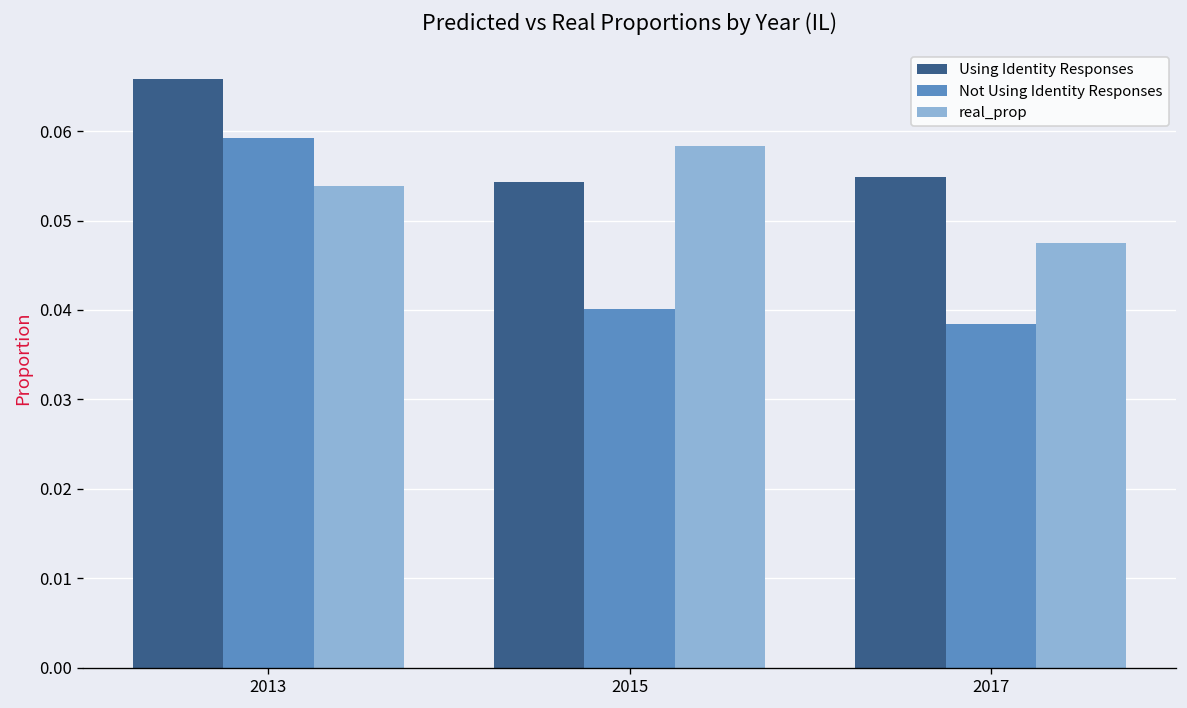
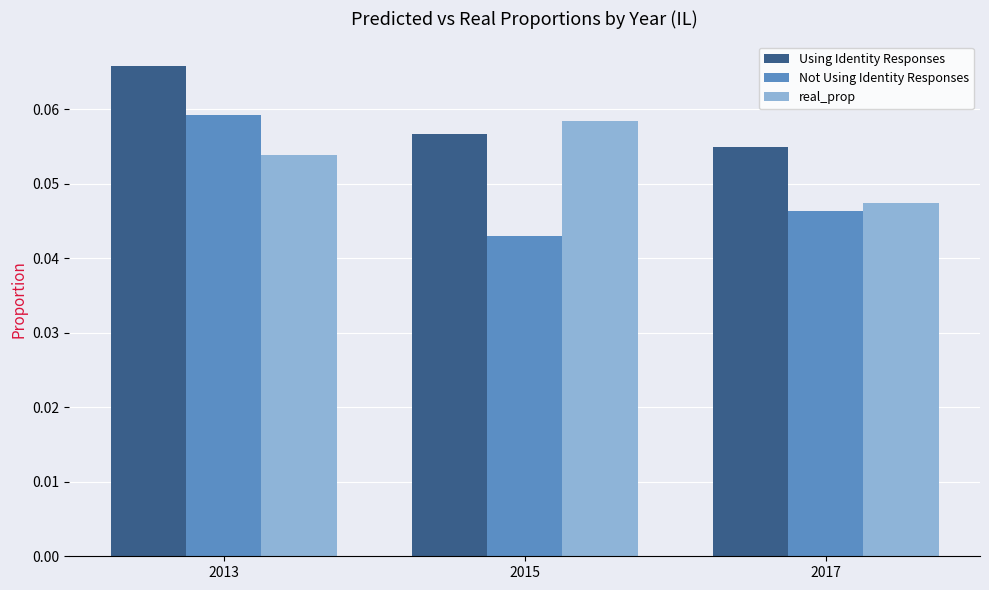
Using Identity Responses, 2015: 0.054 -> 0.057
Not Using Identity Responses, 2015: 0.040 -> 0.043
Not Using Identity Responses, 2017: 0.038 -> 0.046
